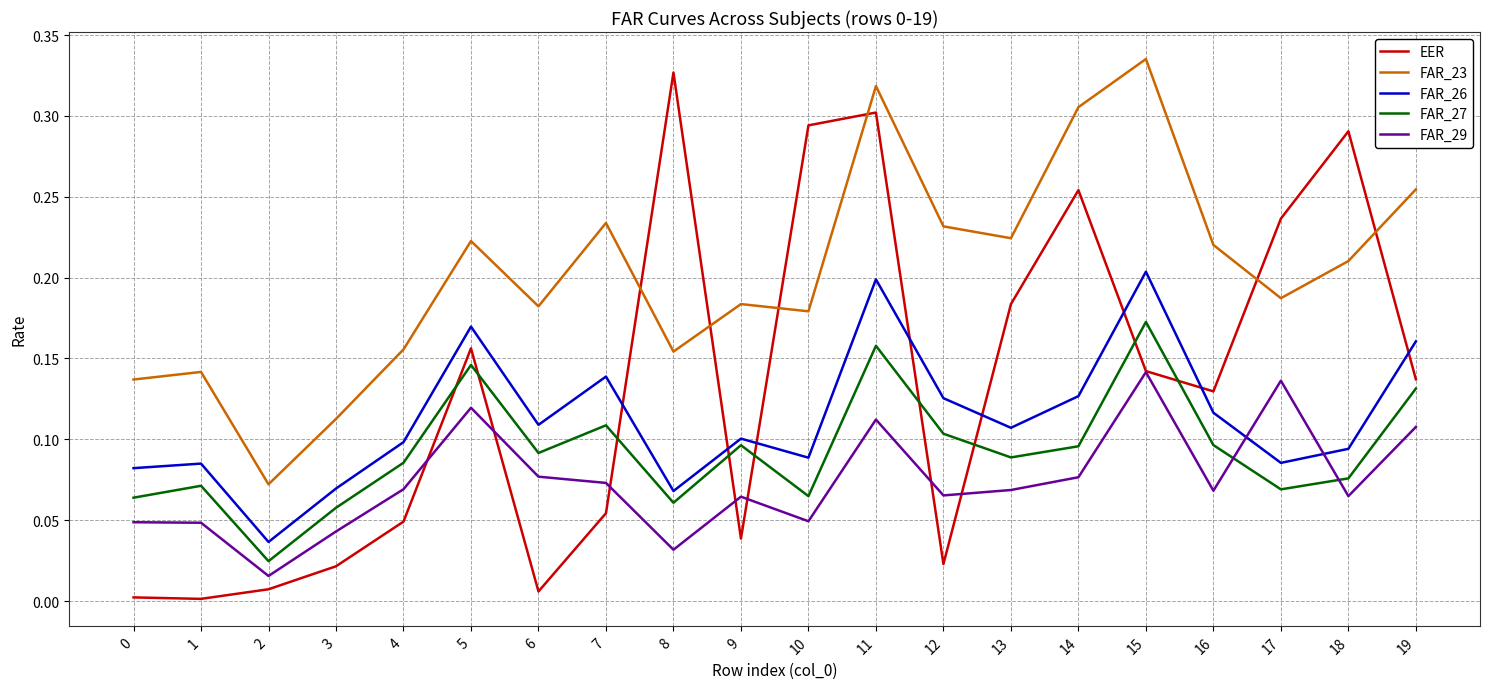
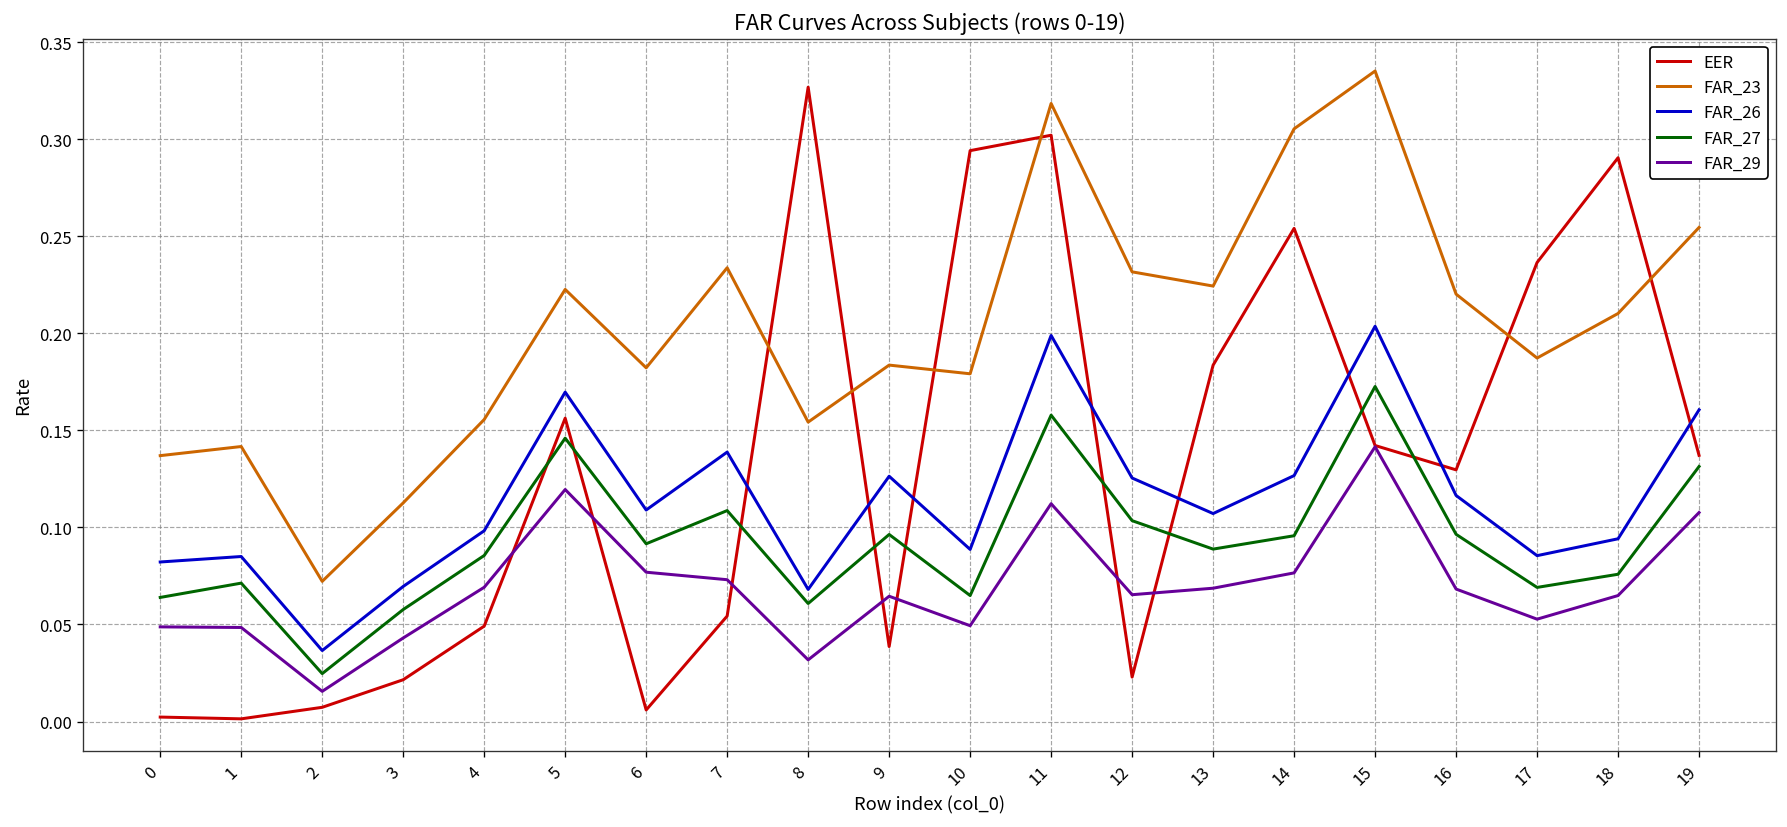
FAR_26, 9: 0.100 -> 0.126
FAR_29, 17: 0.136 -> 0.053
